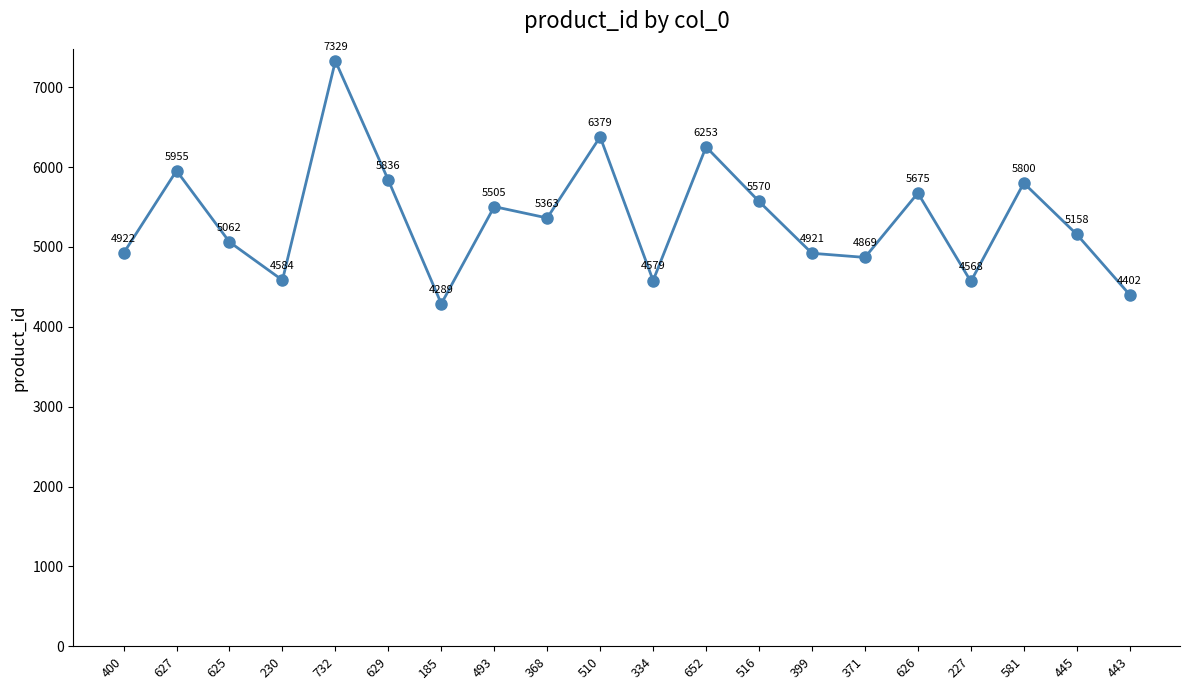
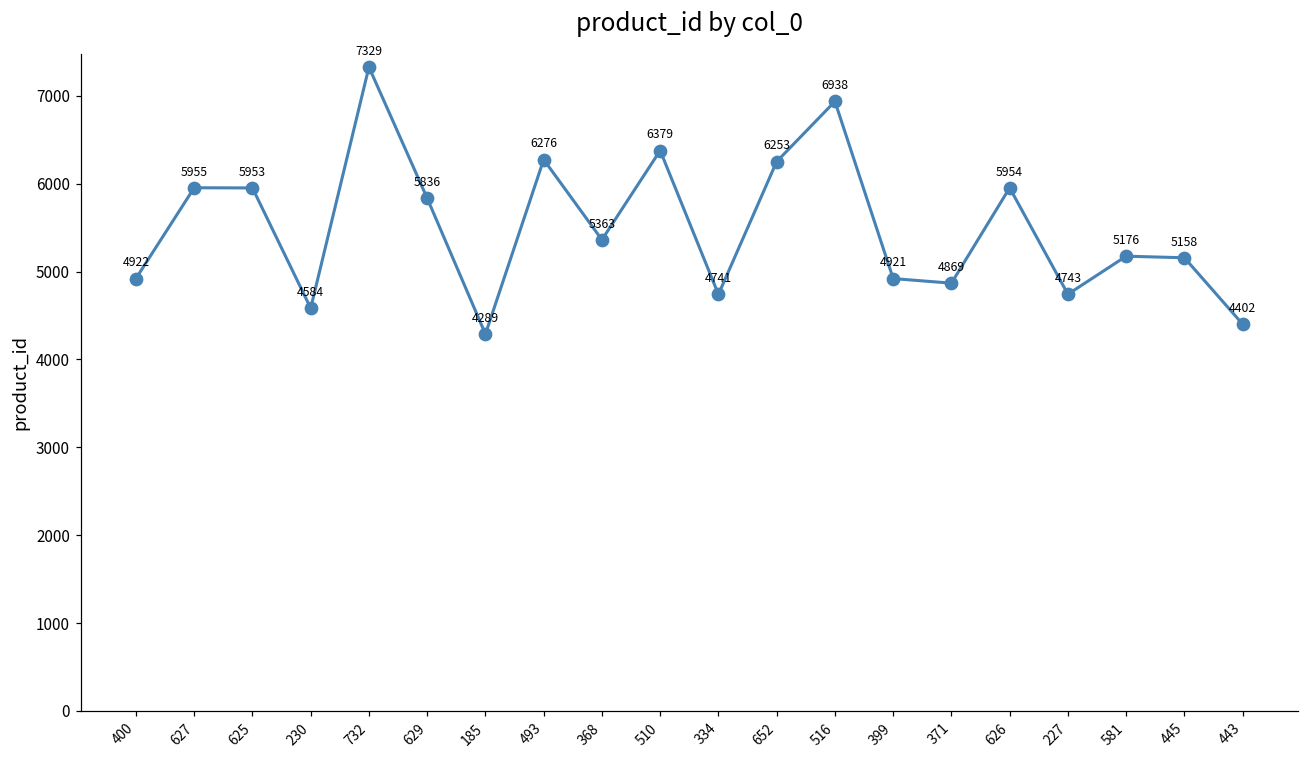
625: 5062 -> 5953
493: 5505 -> 6276
334: 4579 -> 4741
516: 5570 -> 6938
626: 5675 -> 5954
227: 4568 -> 4743
581: 5800 -> 5176
